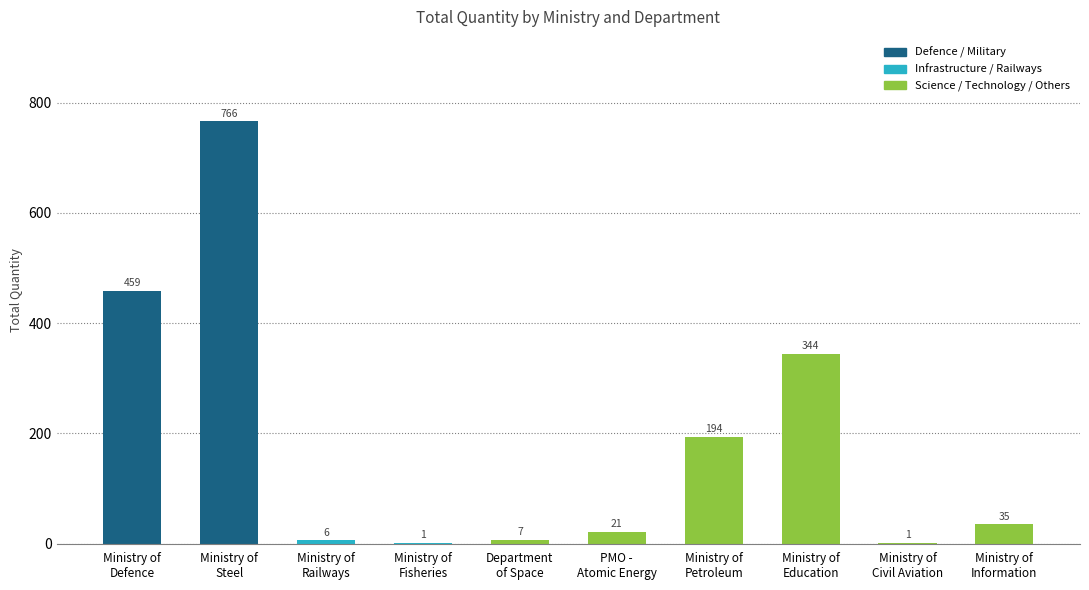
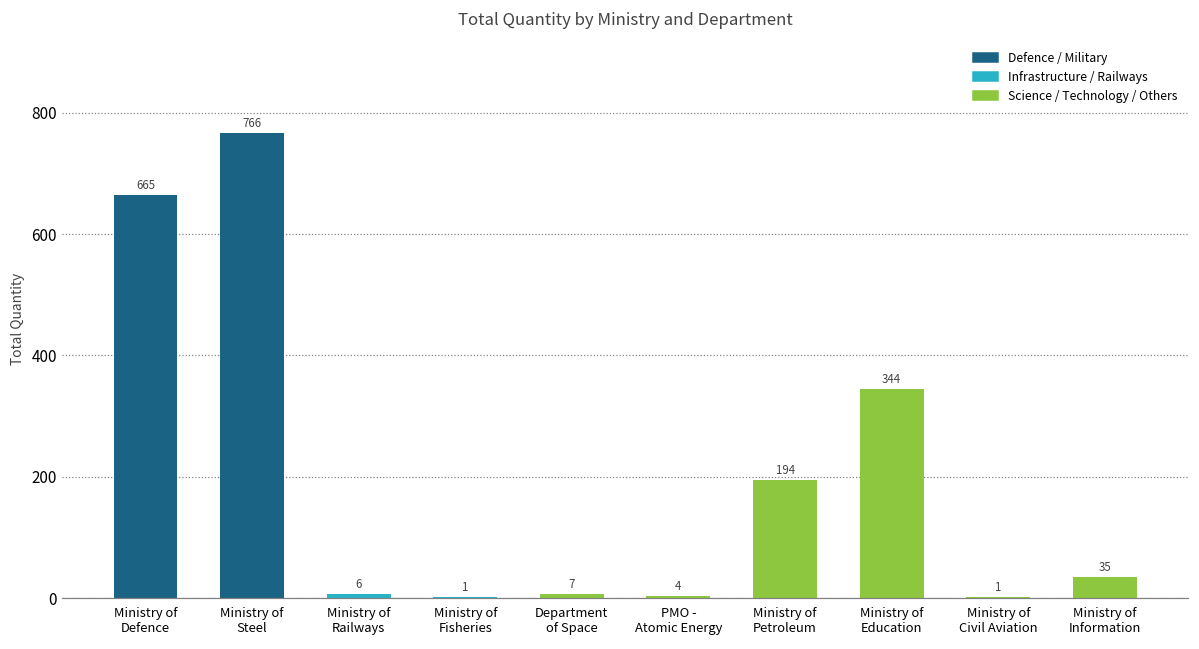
Ministry of Defence: 459 -> 665
PMO - Atomic Energy: 21 -> 4
